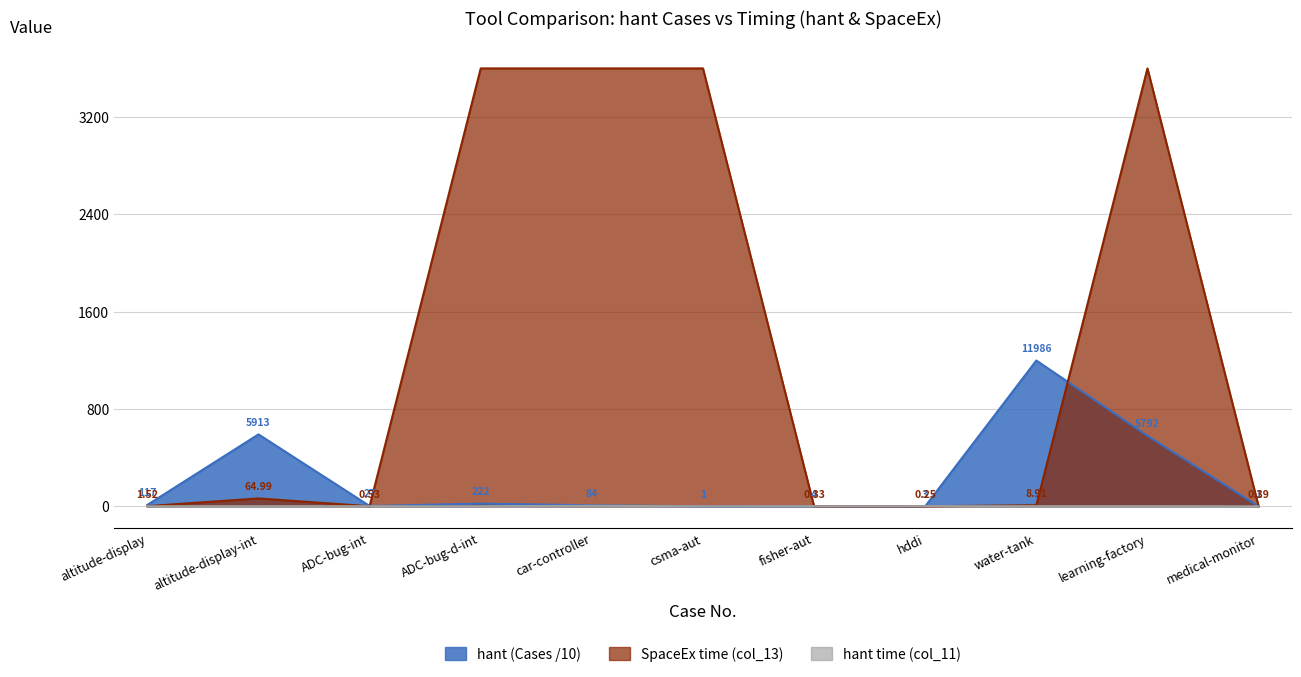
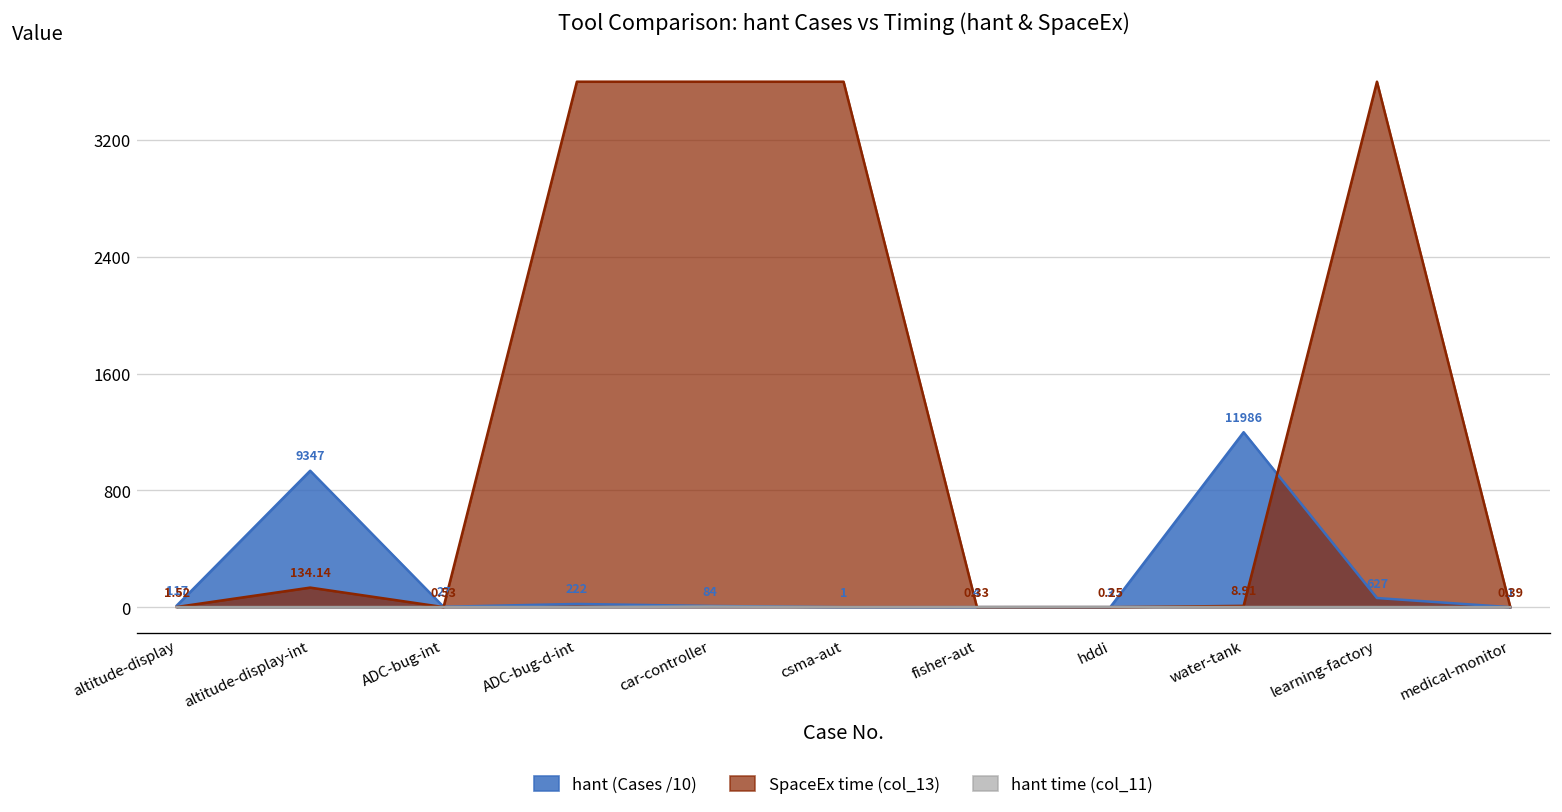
hant (Cases /10), altitude-display-int: 5913 -> 9347
SpaceEx time (col_13), altitude-display-int: 64.99 -> 134.14
hant (Cases /10), learning-factory: 5792 -> 627
